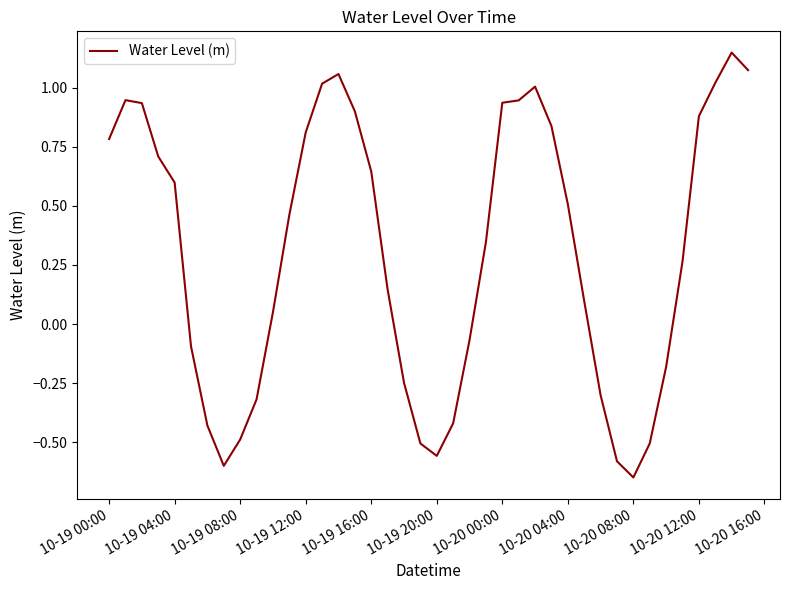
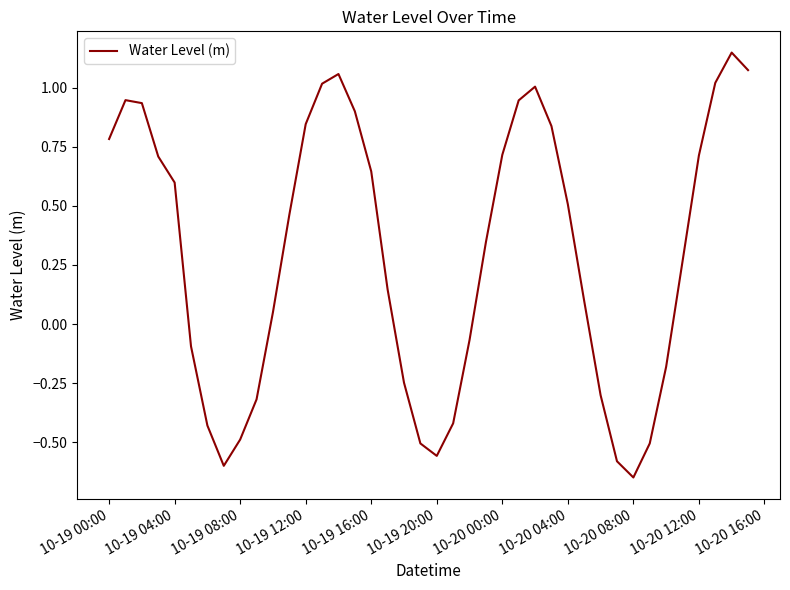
10-19 12:00: 0.81 -> 0.85
10-20 00:00: 0.94 -> 0.72
10-20 12:00: 0.88 -> 0.71
